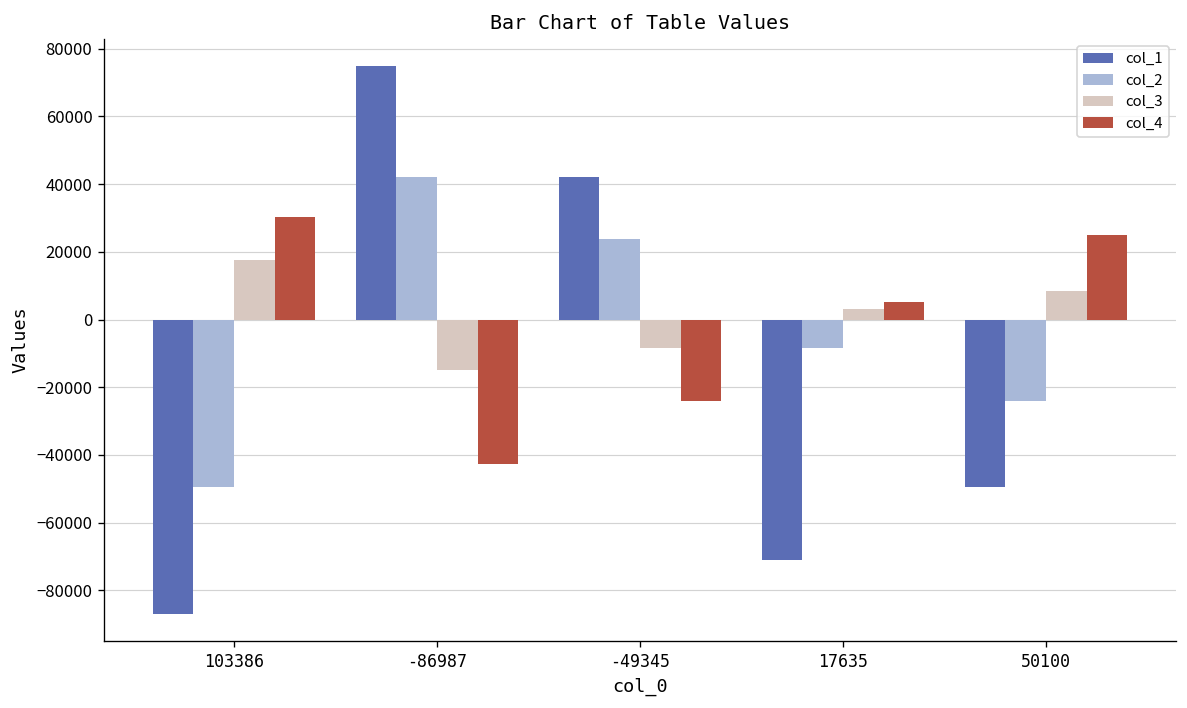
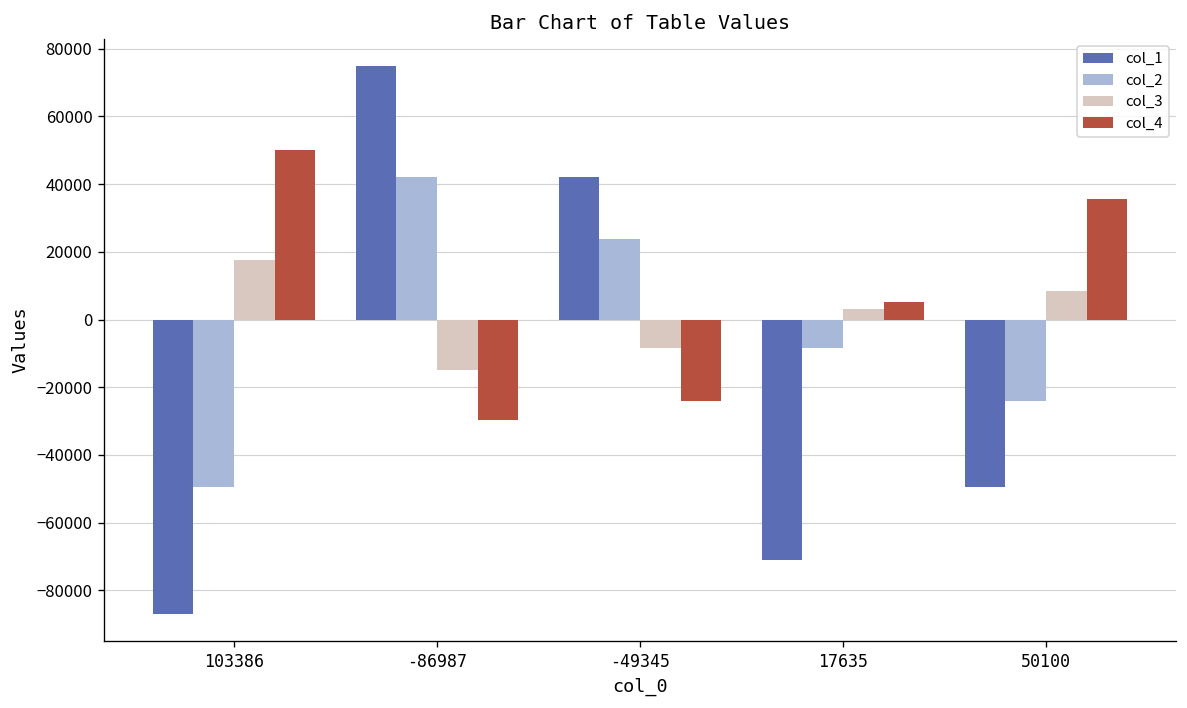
col_4, 103386: 30000 -> 50000
col_4, -86987: -43000 -> -30000
col_4, 50100: 25000 -> 36000
